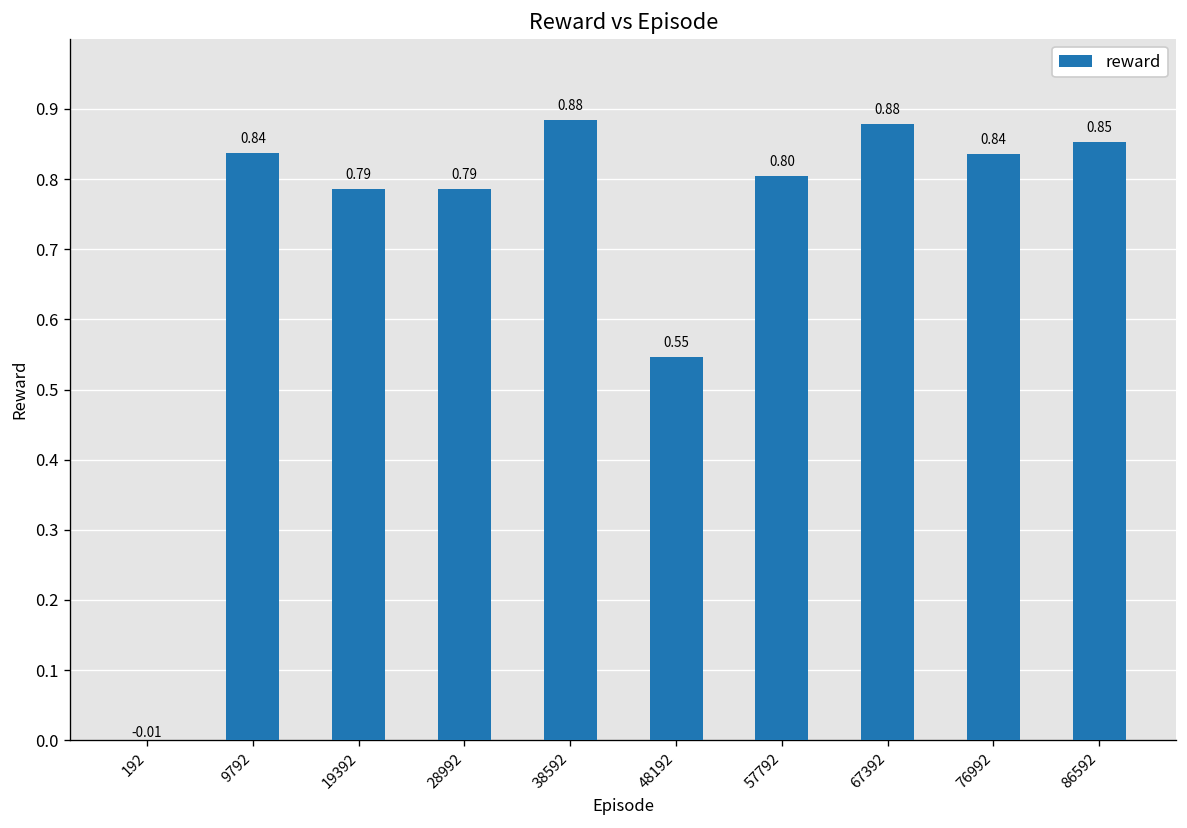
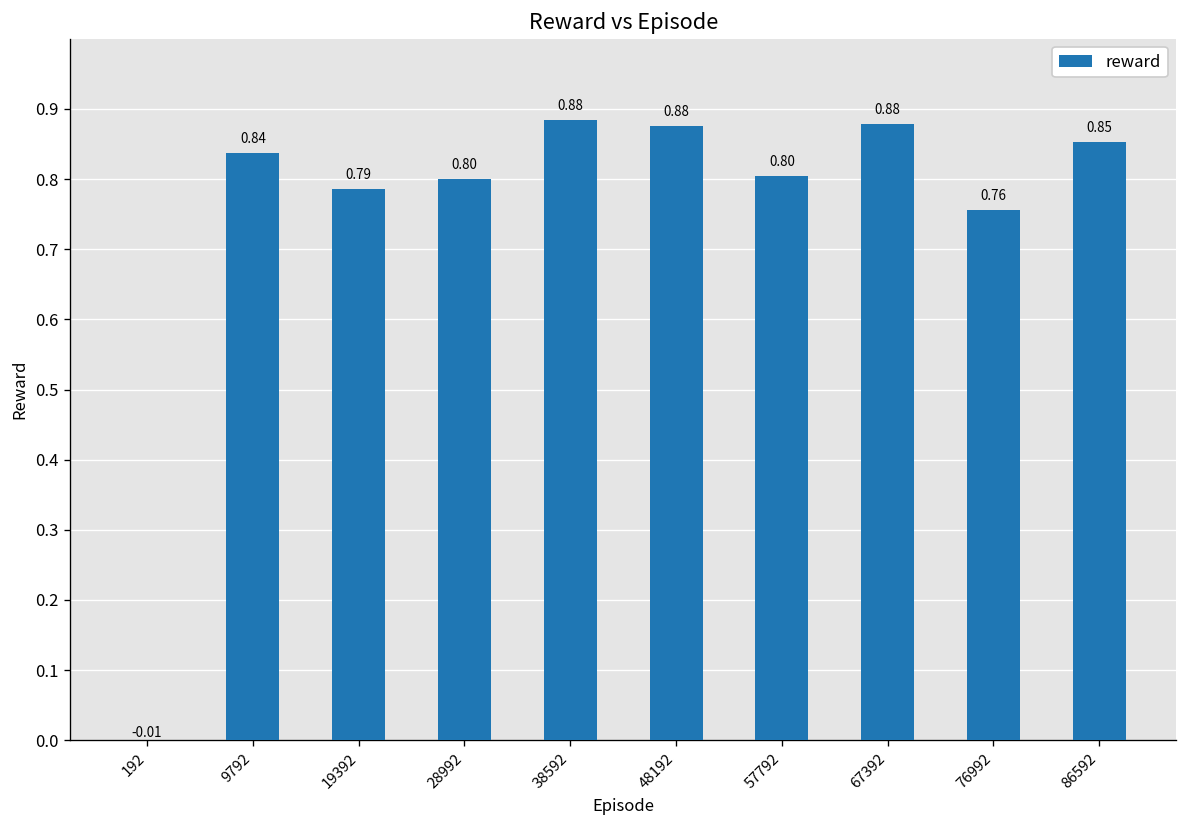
28992: 0.79 -> 0.80
48192: 0.55 -> 0.88
76992: 0.84 -> 0.76
